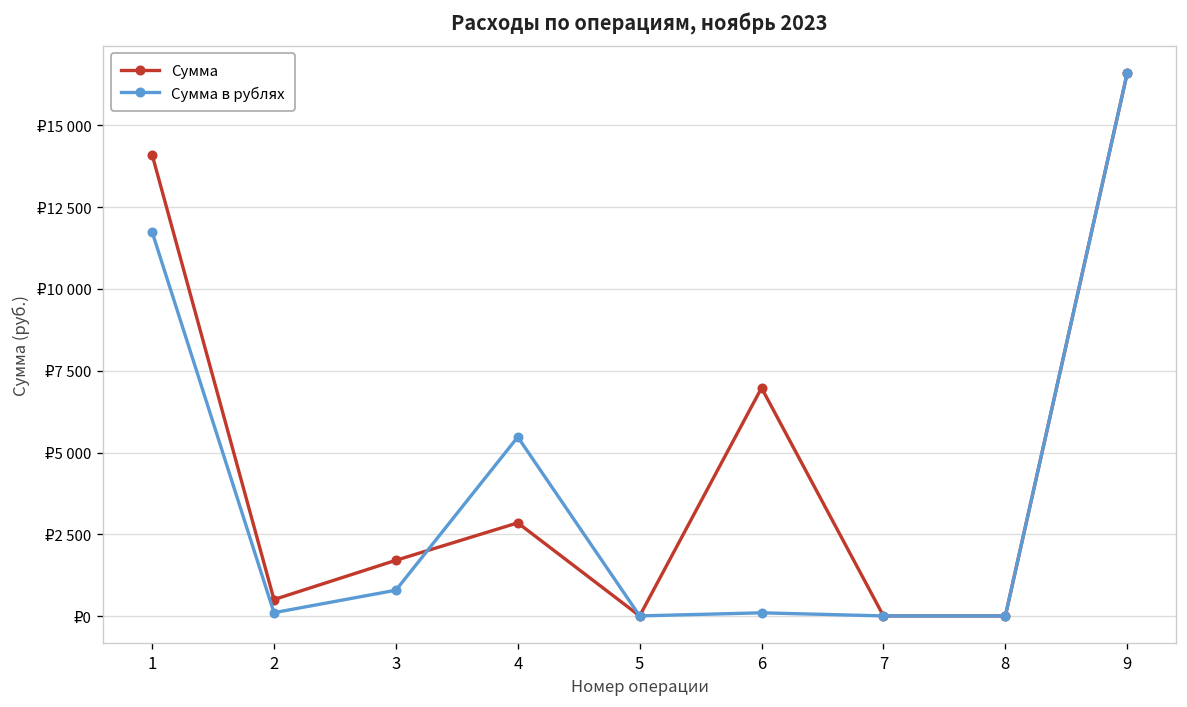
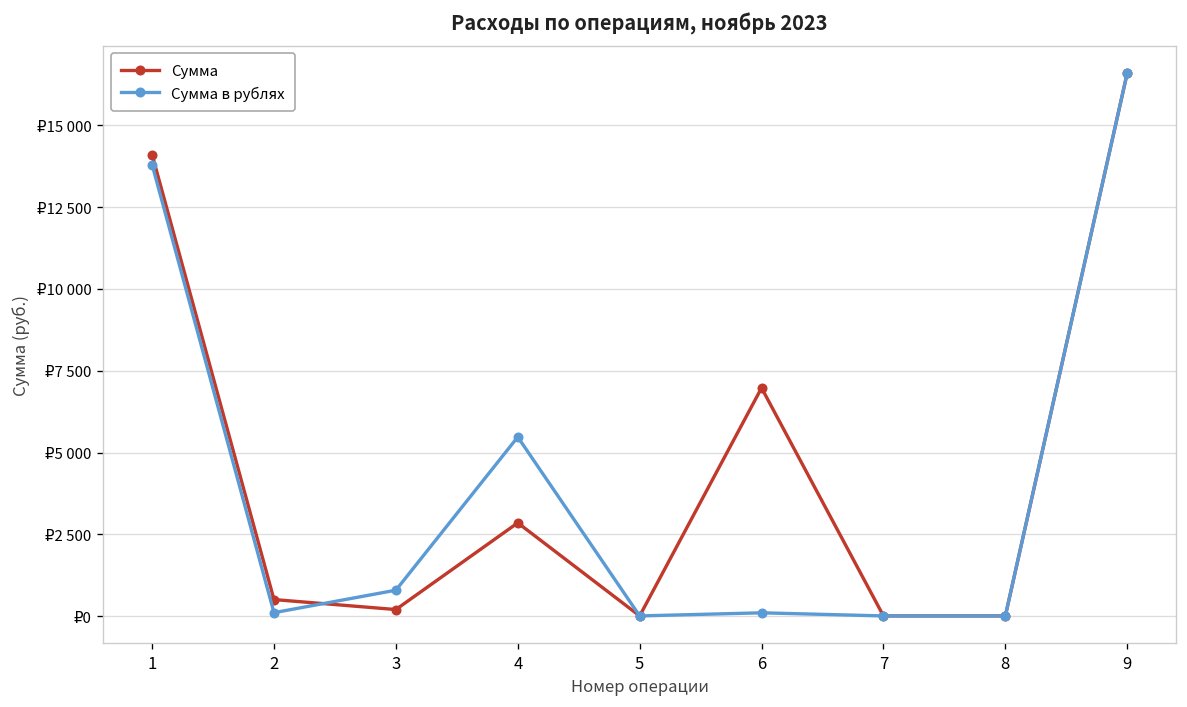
Сумма в рублях, 1: ₽11700 -> ₽13800
Сумма, 3: ₽1700 -> ₽200
